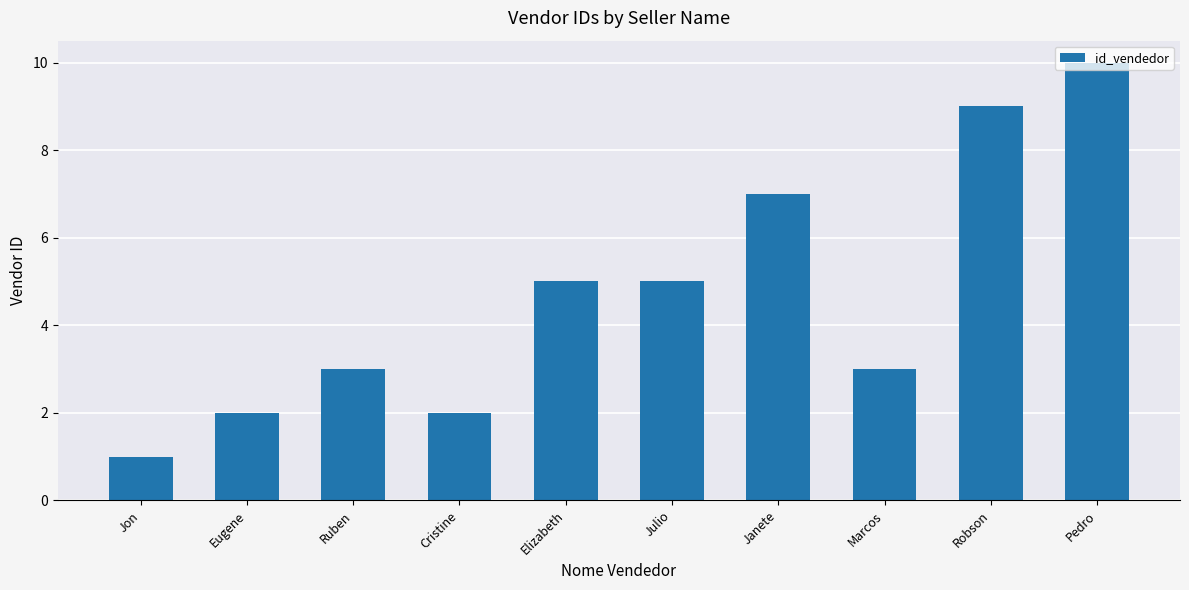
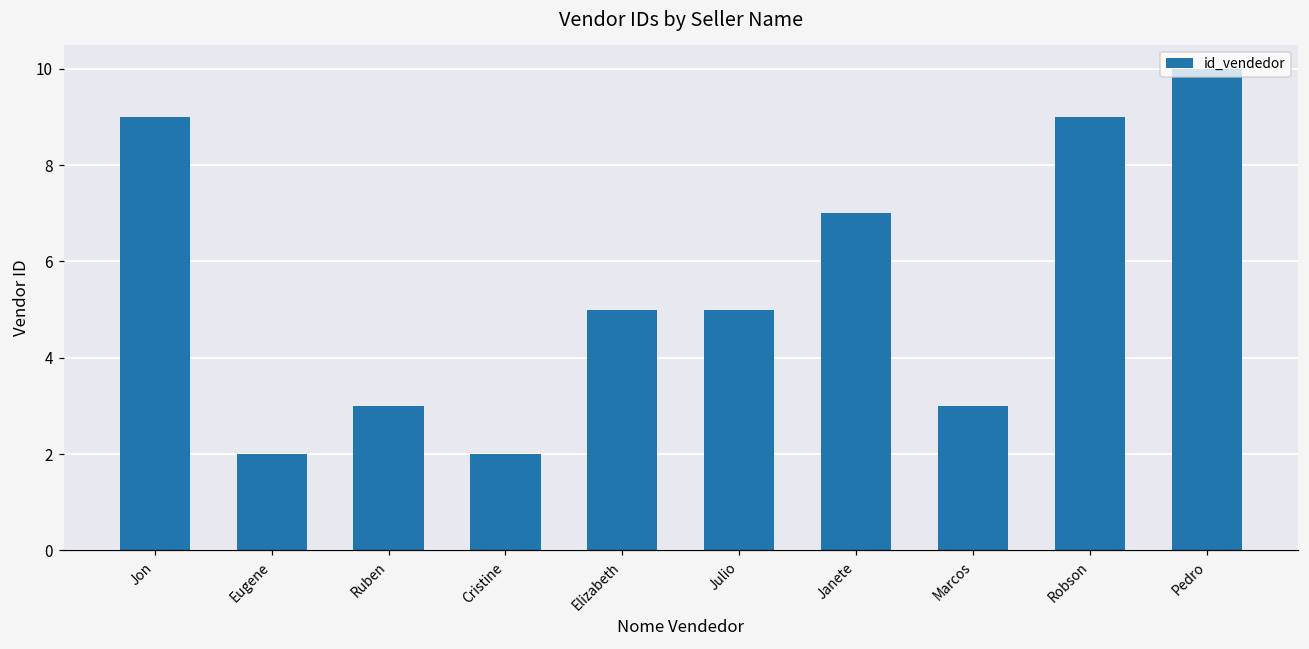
Jon: 1 -> 9
